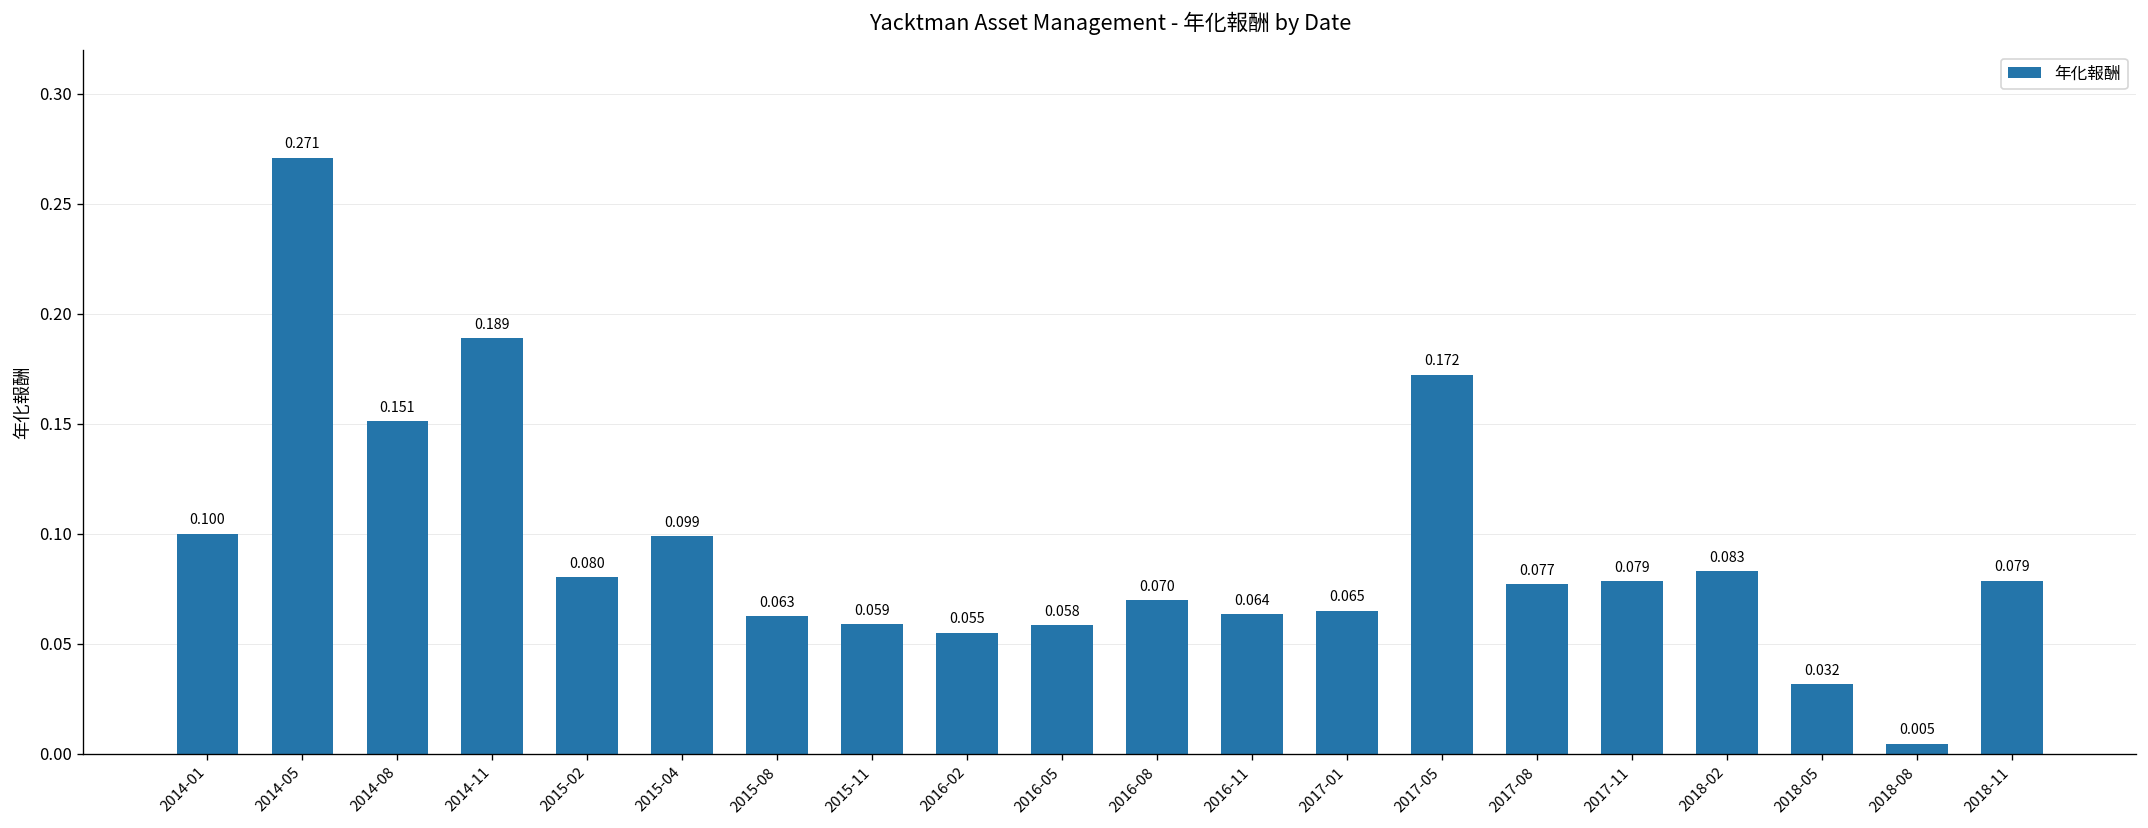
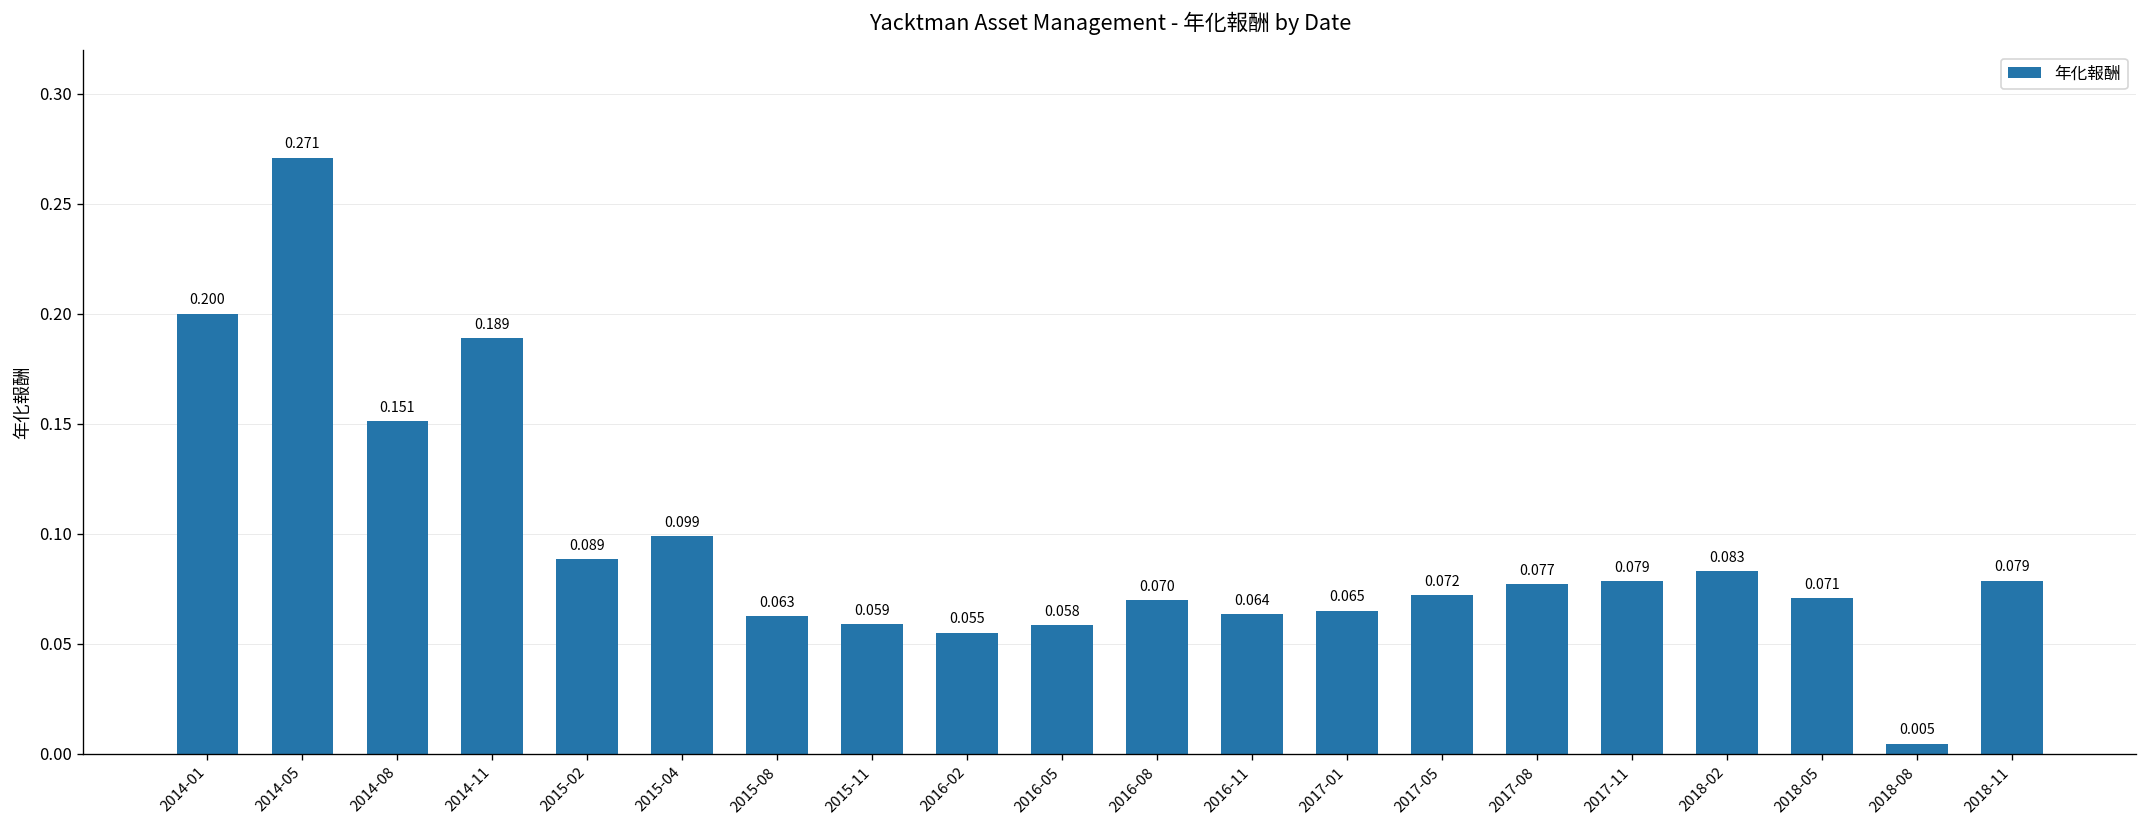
2014-01: 0.100 -> 0.200
2015-02: 0.080 -> 0.089
2017-05: 0.172 -> 0.072
2018-05: 0.032 -> 0.071
